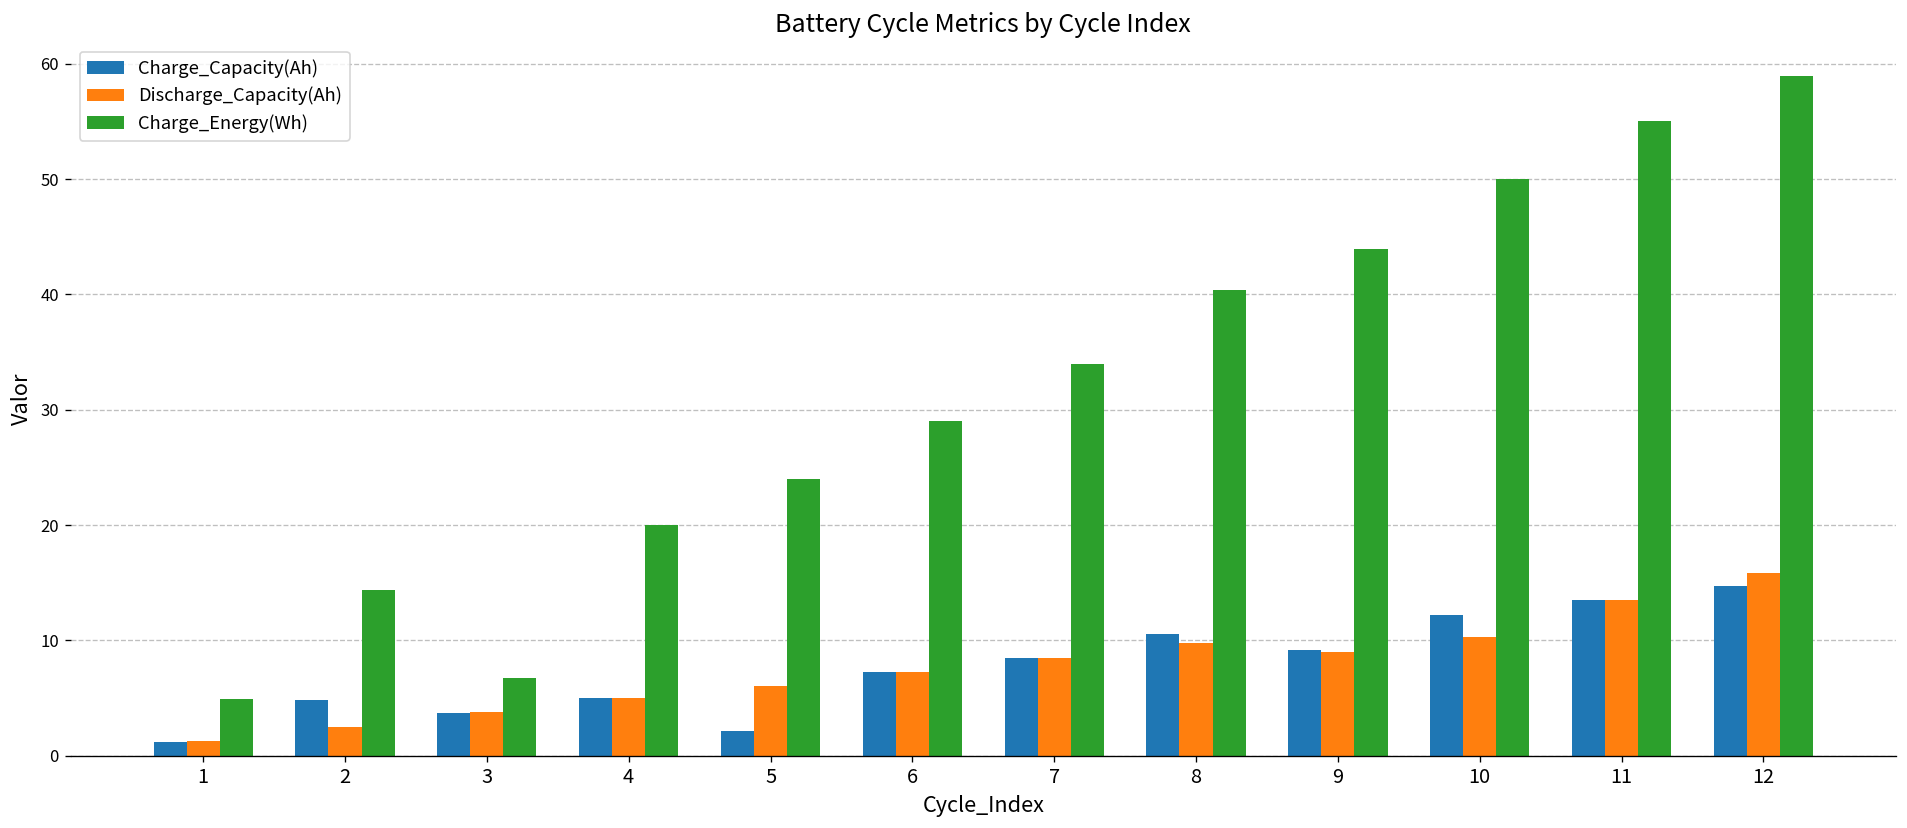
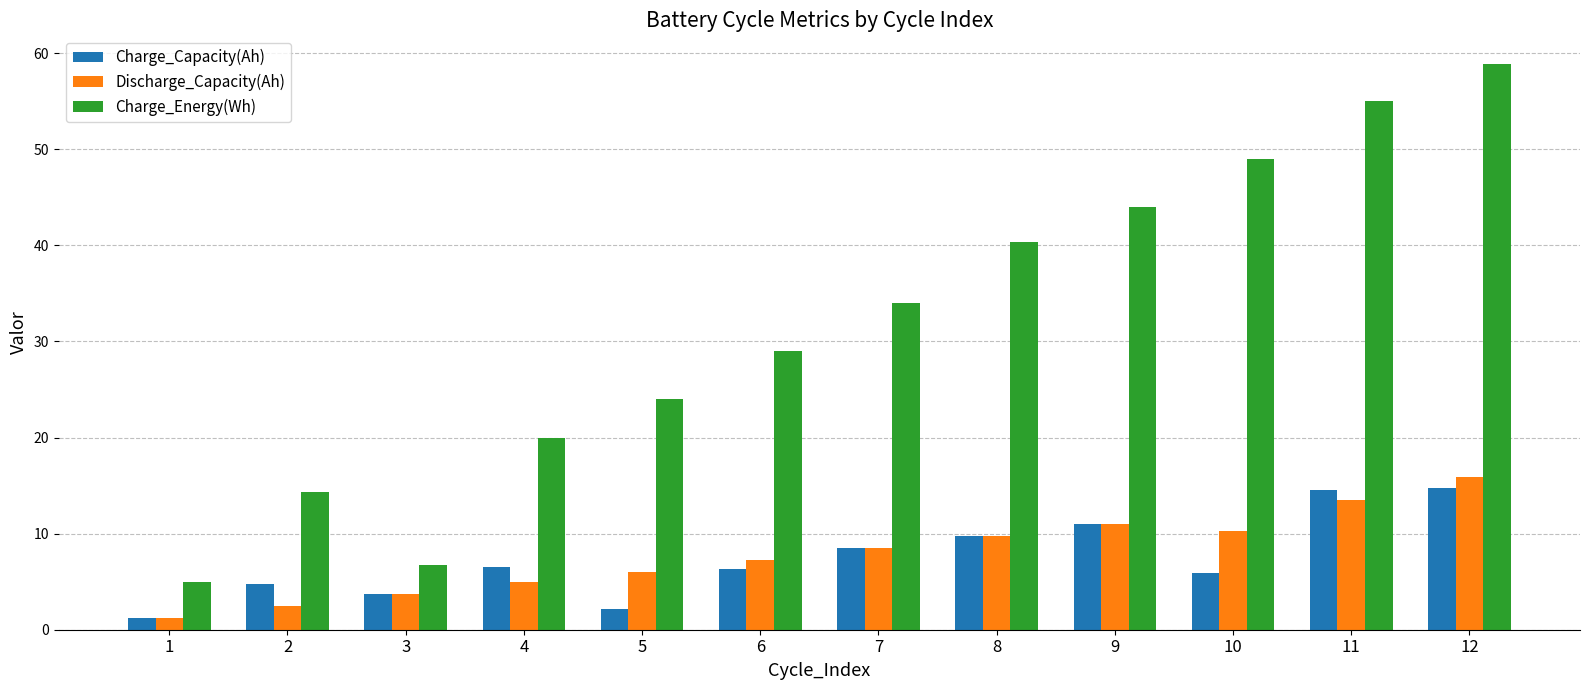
Charge_Capacity(Ah), 4: 5 -> 7
Charge_Capacity(Ah), 6: 7 -> 6
Charge_Capacity(Ah), 8: 11 -> 10
Charge_Capacity(Ah), 9: 9 -> 11
Discharge_Capacity(Ah), 9: 9 -> 11
Charge_Capacity(Ah), 10: 12 -> 6
Charge_Energy(Wh), 10: 50 -> 49
Charge_Capacity(Ah), 11: 13 -> 15
